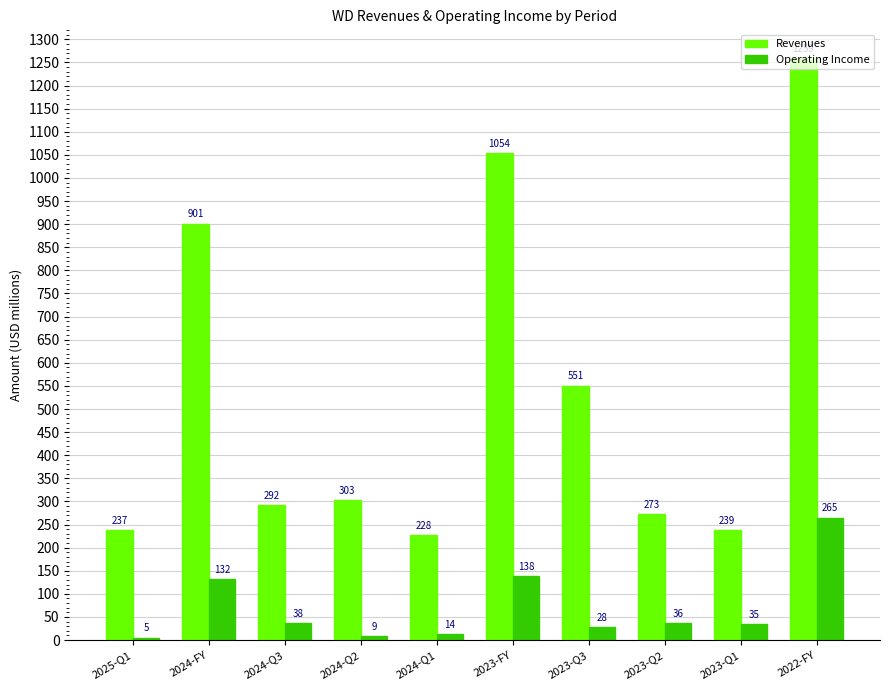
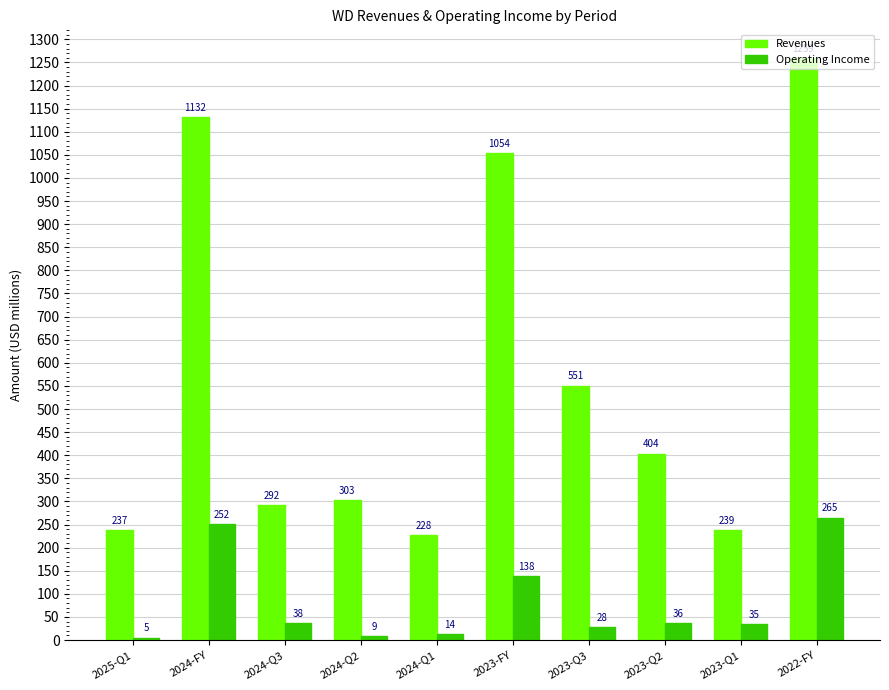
Revenues, 2024-FY: 901 -> 1132
Operating Income, 2024-FY: 132 -> 252
Revenues, 2023-Q2: 273 -> 404
